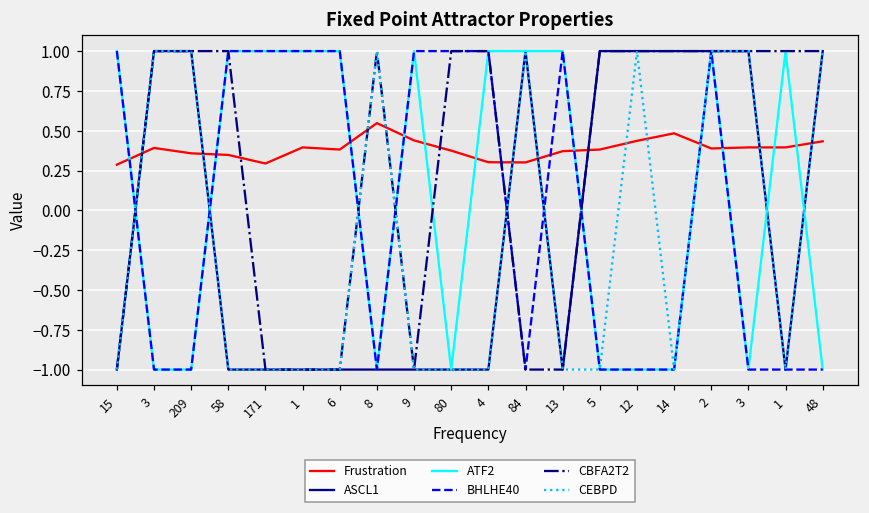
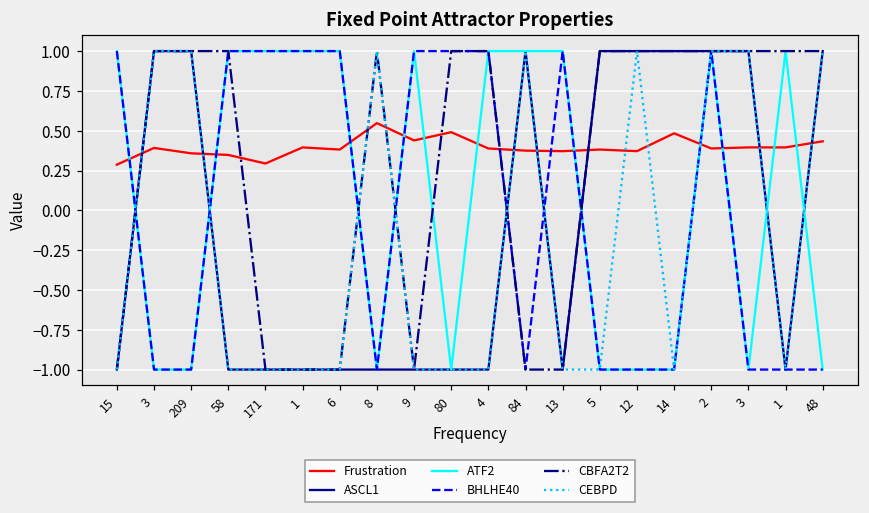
Frustration, 80: 0.38 -> 0.49
Frustration, 4: 0.30 -> 0.39
Frustration, 84: 0.30 -> 0.38
Frustration, 12: 0.44 -> 0.37
